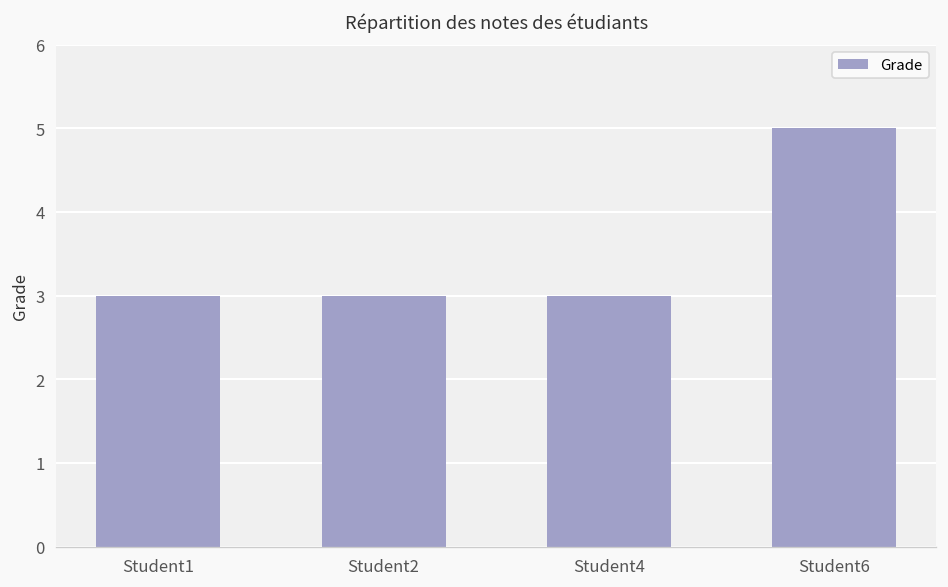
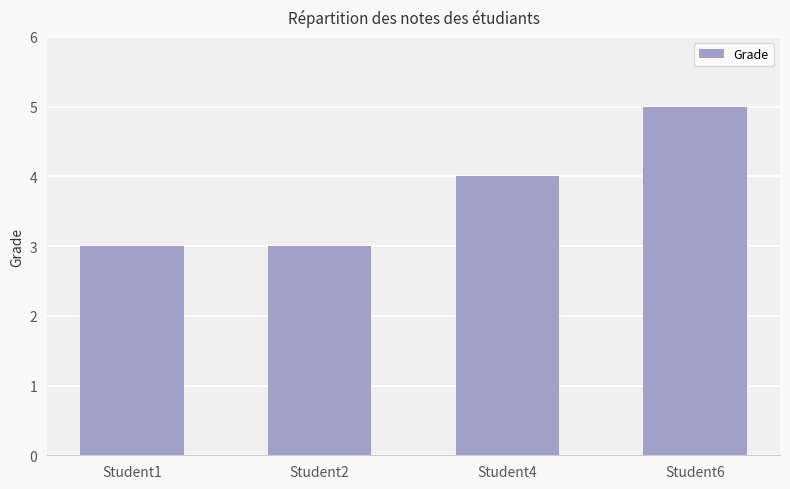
Student4: 3 -> 4
